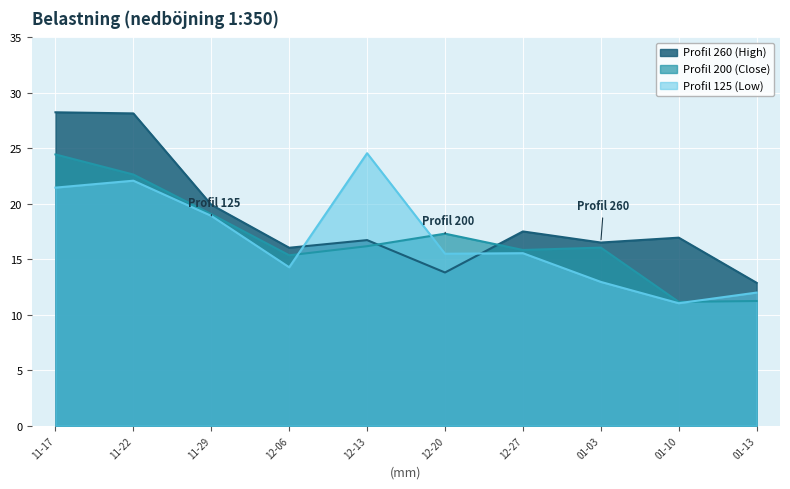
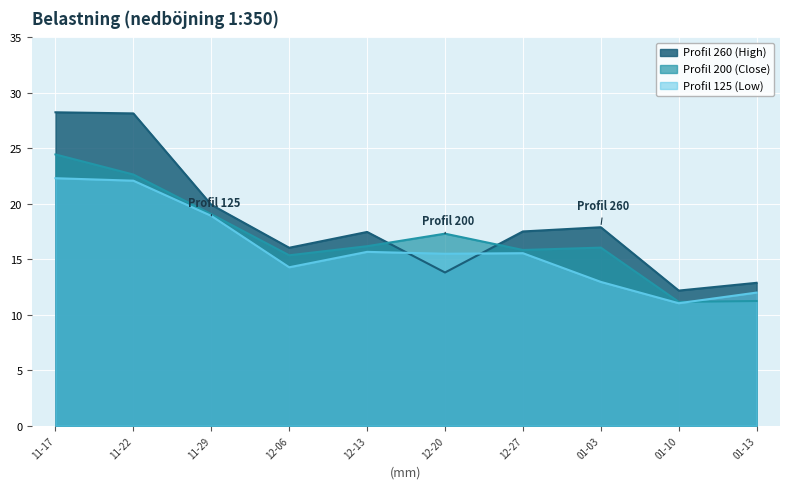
Profil 125 (Low), 11-17: 21.5 -> 22.3
Profil 260 (High), 12-13: 16.7 -> 17.5
Profil 125 (Low), 12-13: 24.6 -> 15.7
Profil 260 (High), 01-03: 16.5 -> 17.9
Profil 260 (High), 01-10: 17.0 -> 12.2
